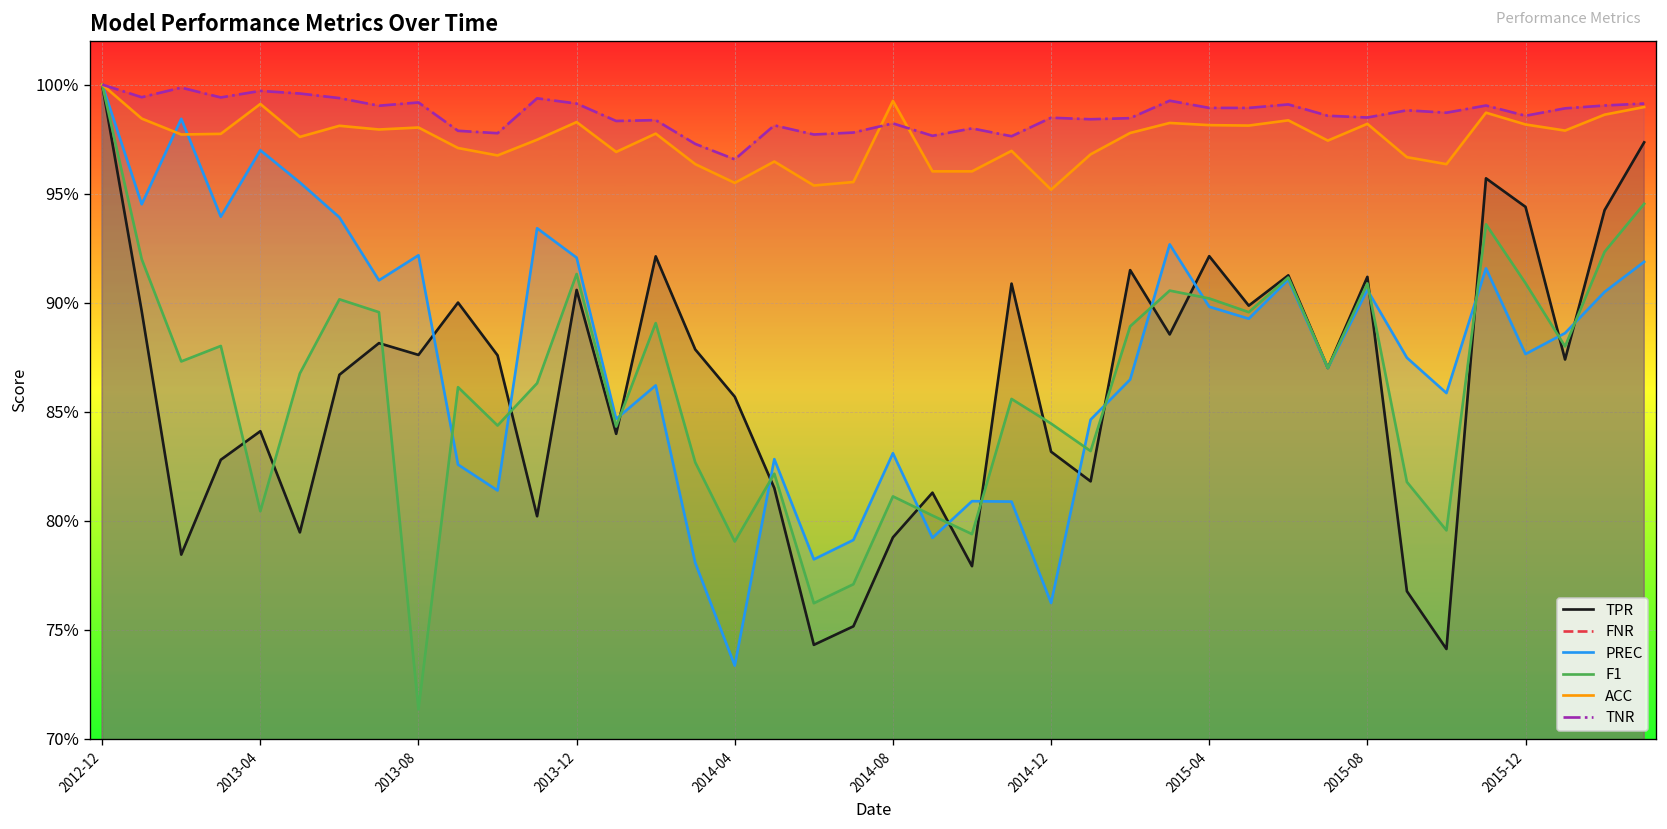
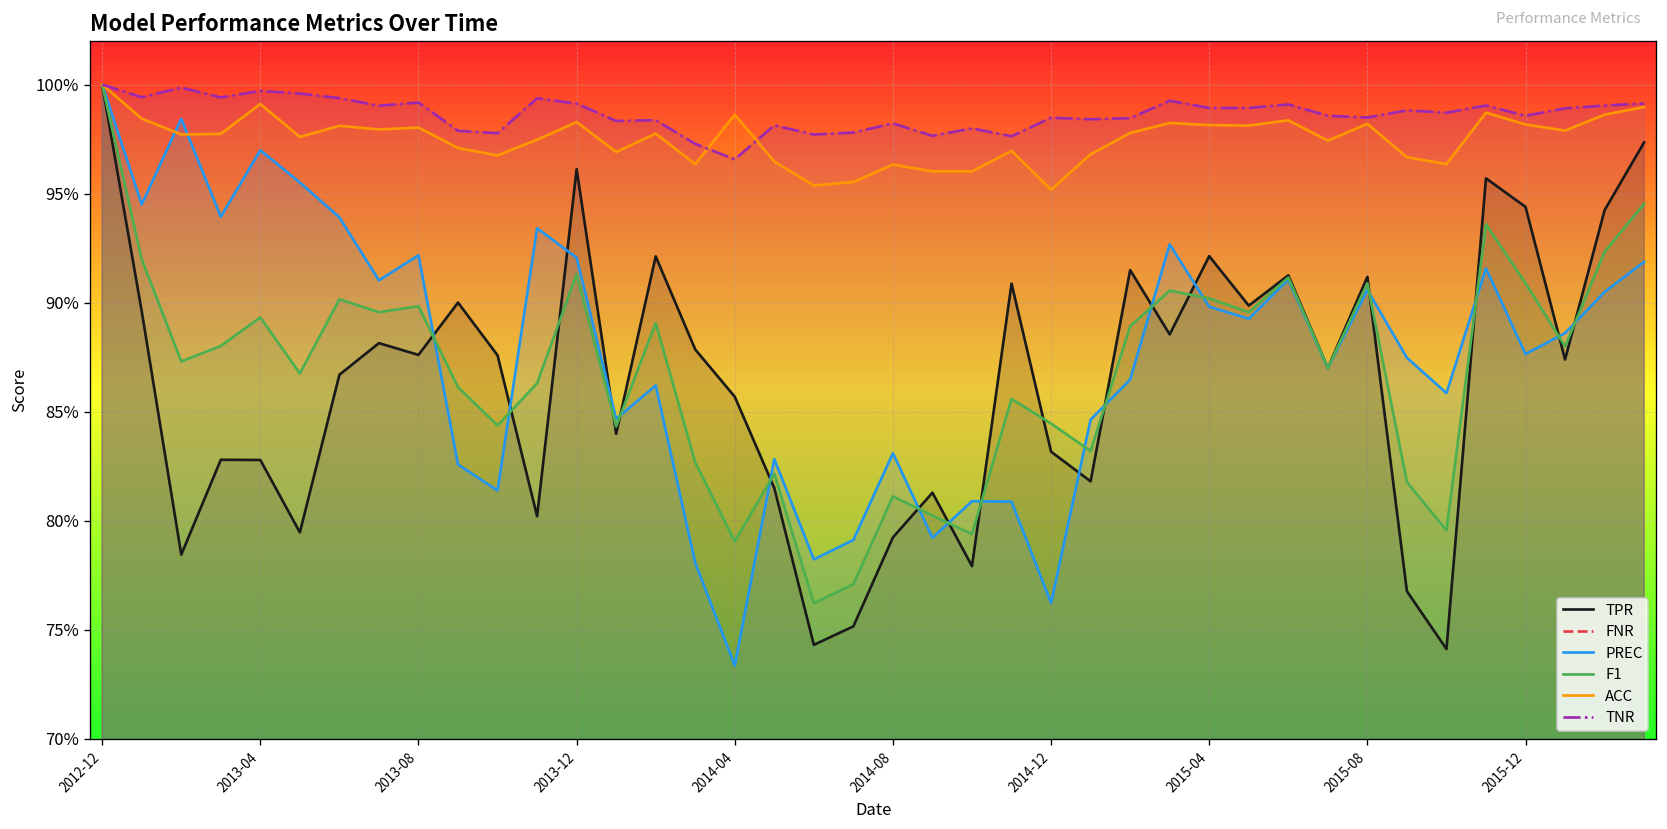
TPR, 2013-04: 84.1% -> 82.8%
F1, 2013-04: 80.4% -> 89.3%
F1, 2013-08: 71.3% -> 89.8%
TPR, 2013-12: 90.6% -> 96.1%
ACC, 2014-04: 95.5% -> 98.6%
ACC, 2014-08: 99.3% -> 96.3%
